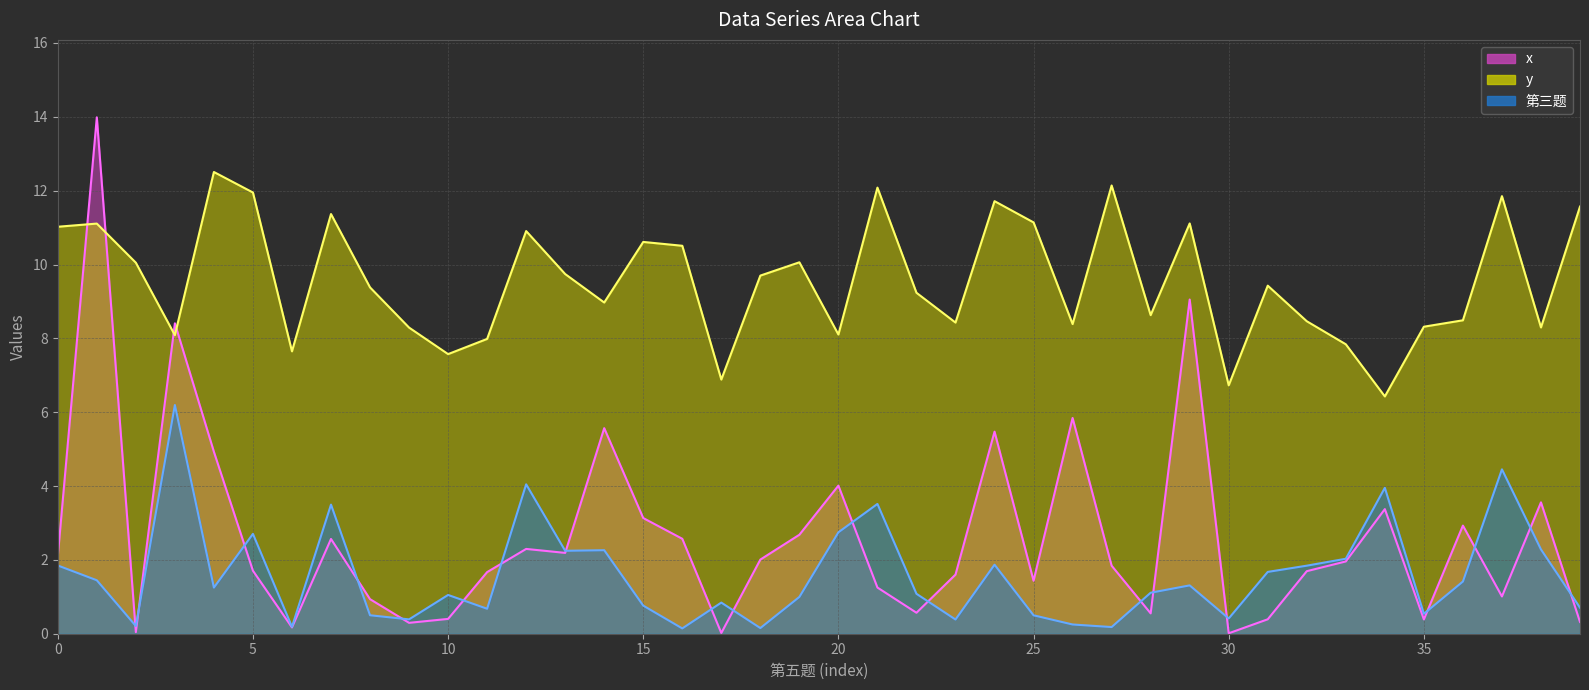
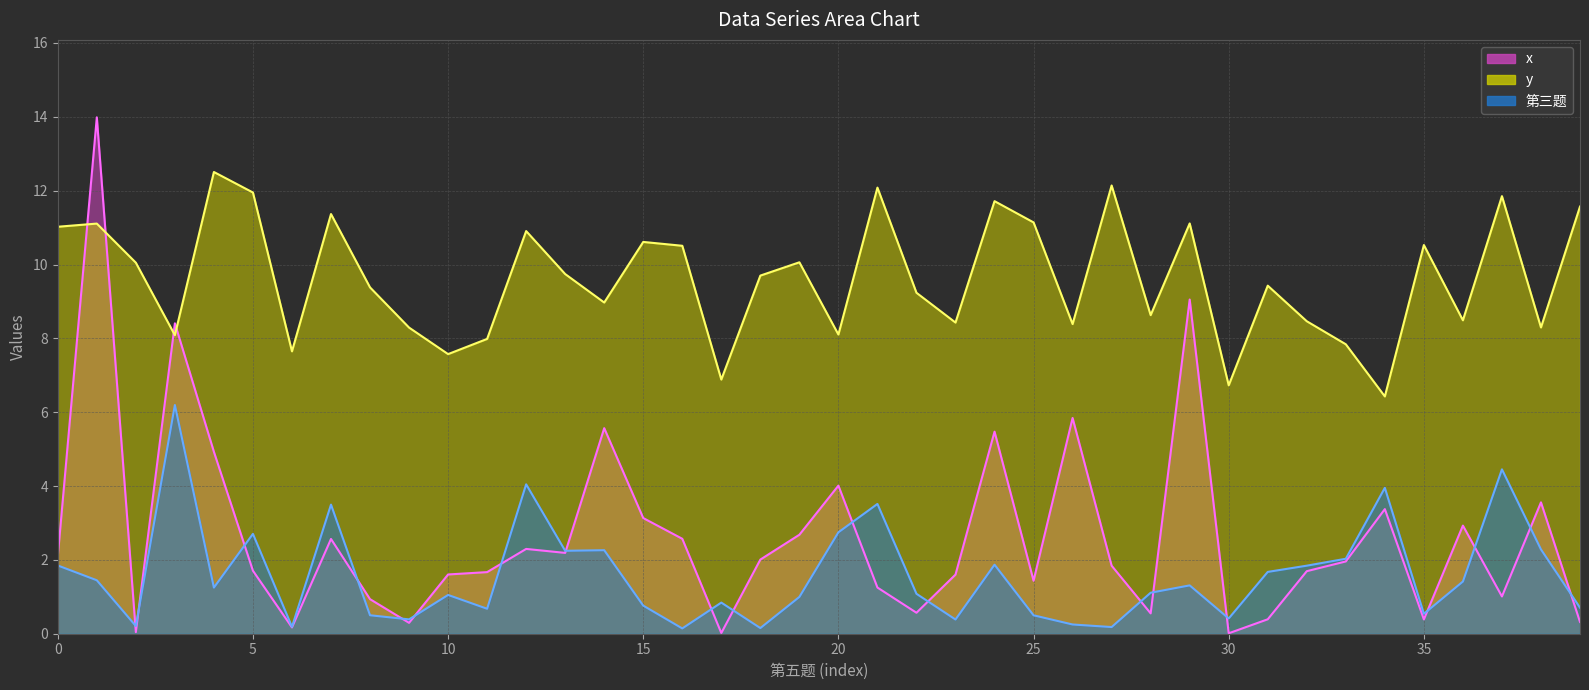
x, 10: 0.4 -> 1.6
y, 35: 8.3 -> 10.5
